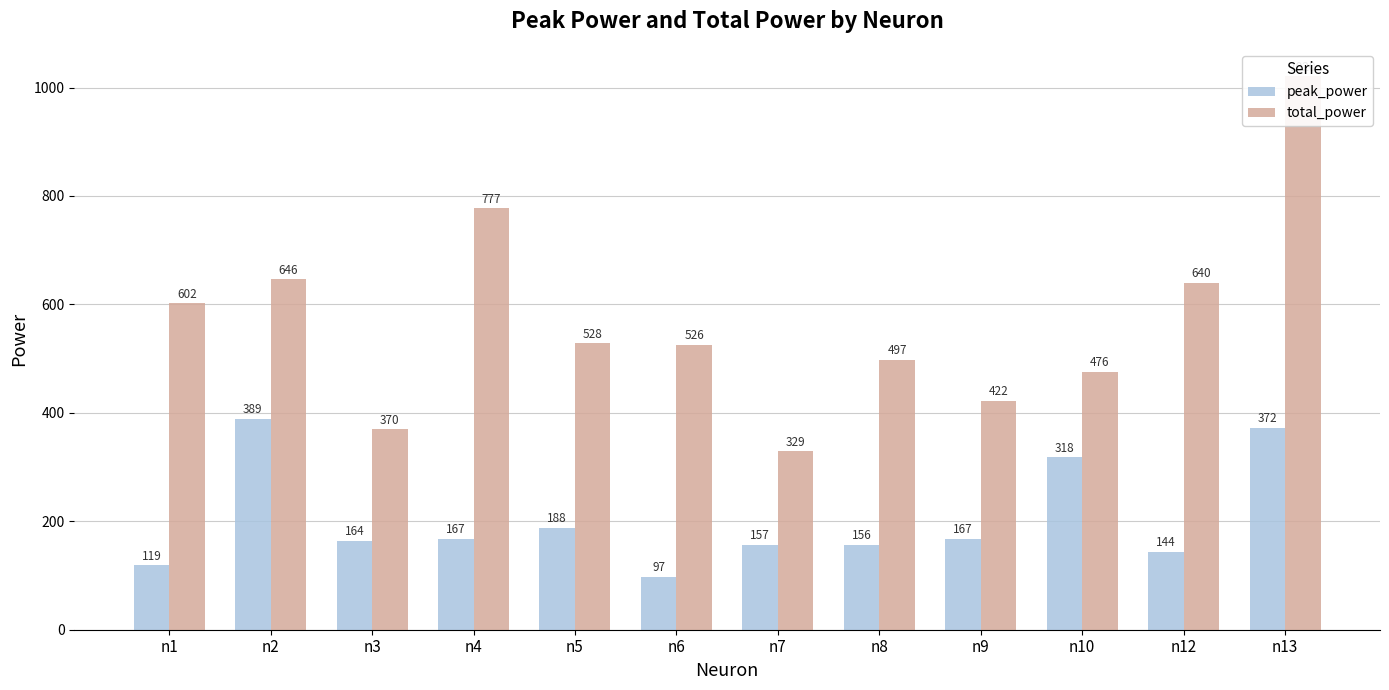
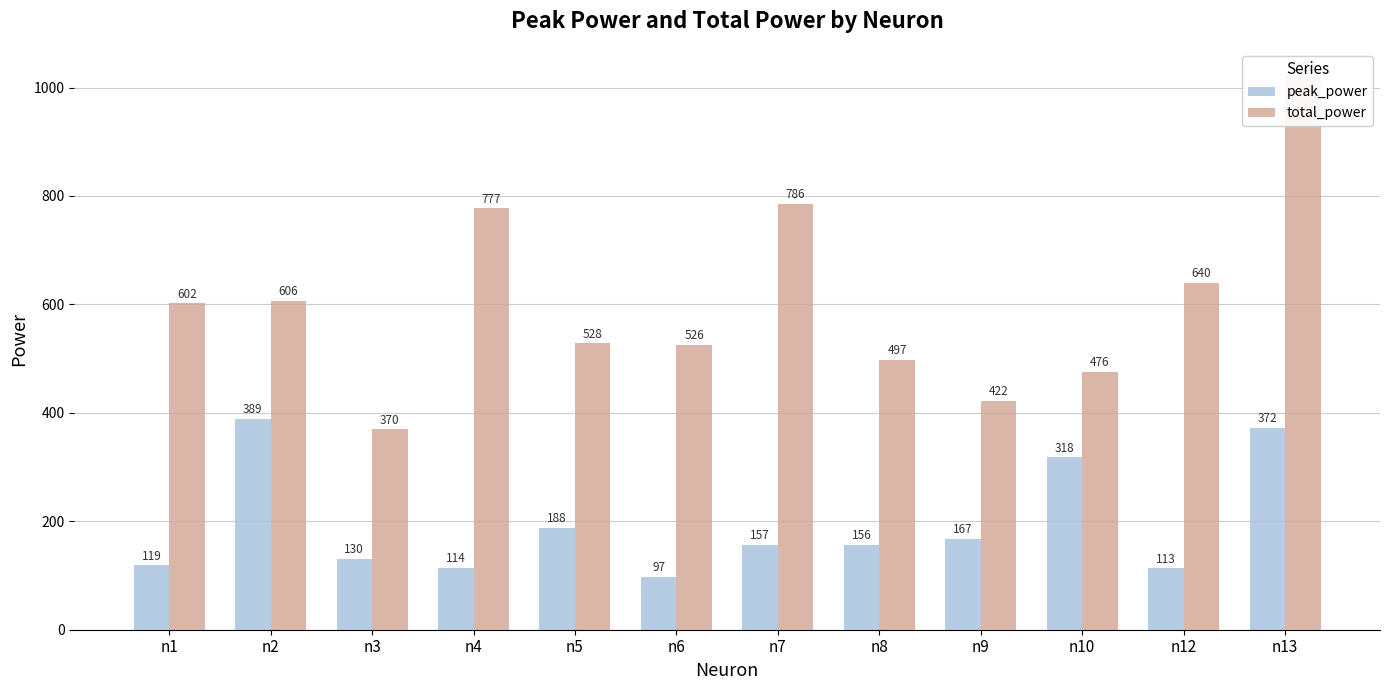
total_power, n2: 646 -> 606
peak_power, n3: 164 -> 130
peak_power, n4: 167 -> 114
total_power, n7: 329 -> 786
peak_power, n12: 144 -> 113
